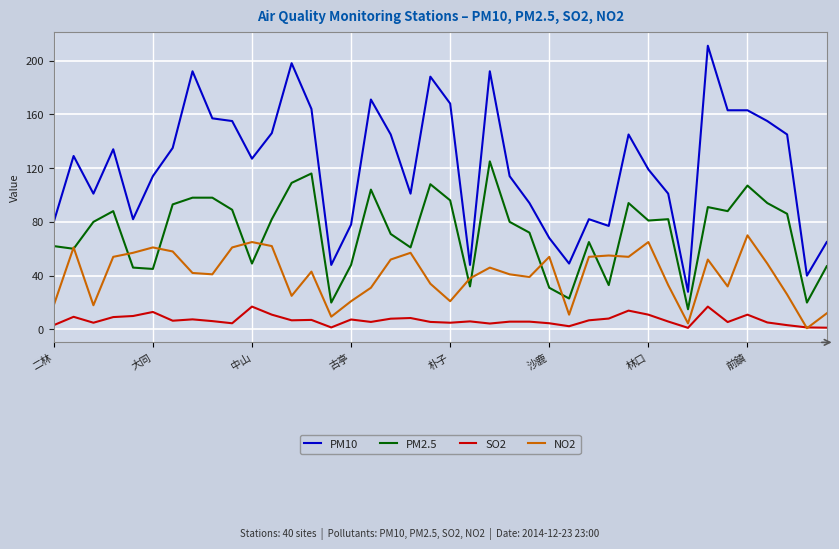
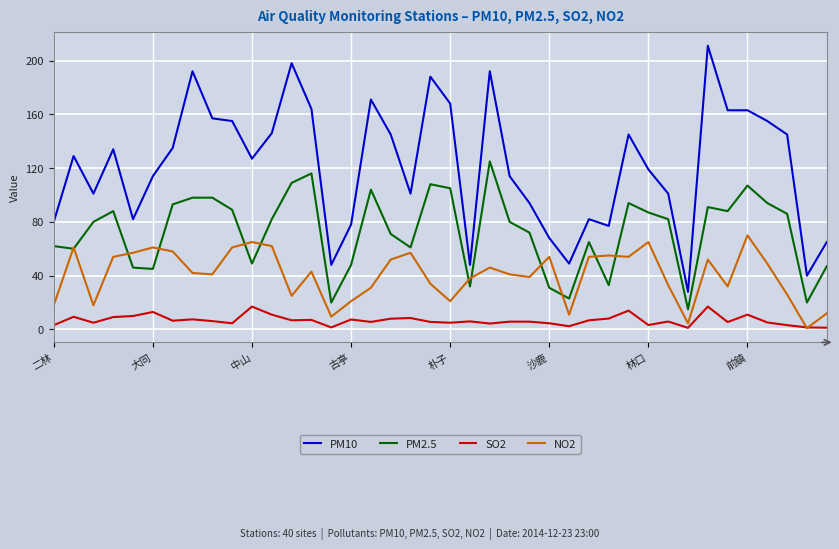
PM2.5, 朴子: 96 -> 105
PM2.5, 林口: 81 -> 87
SO2, 林口: 11 -> 3
